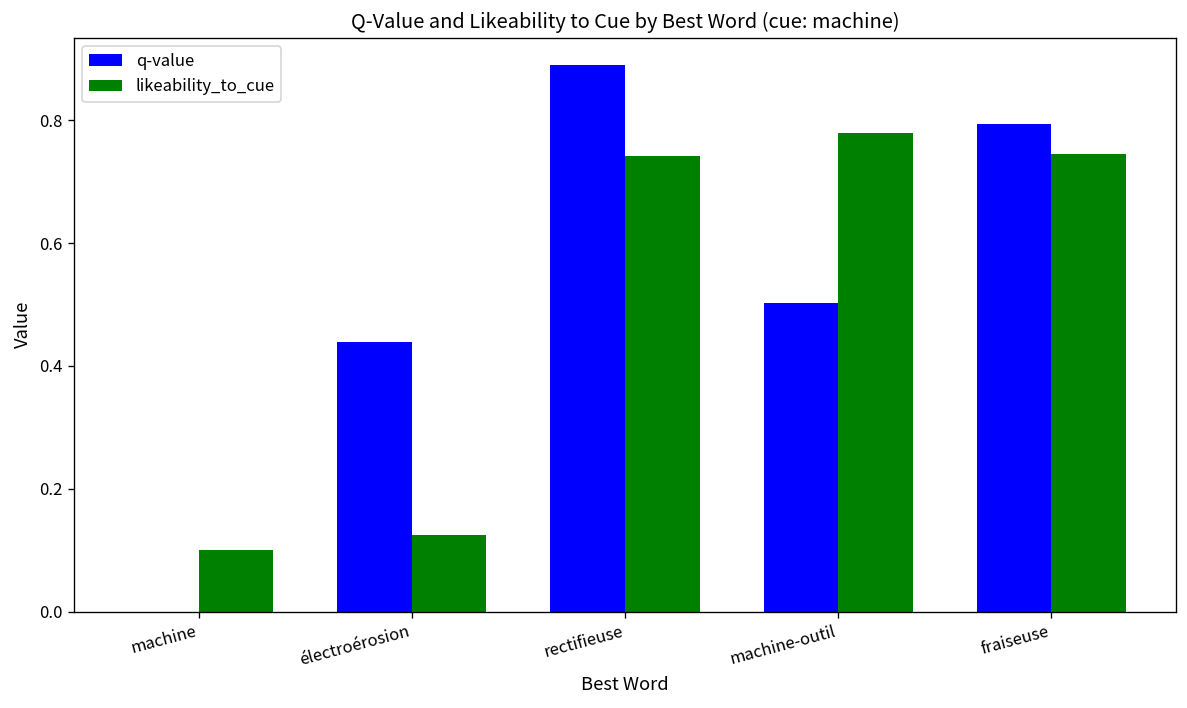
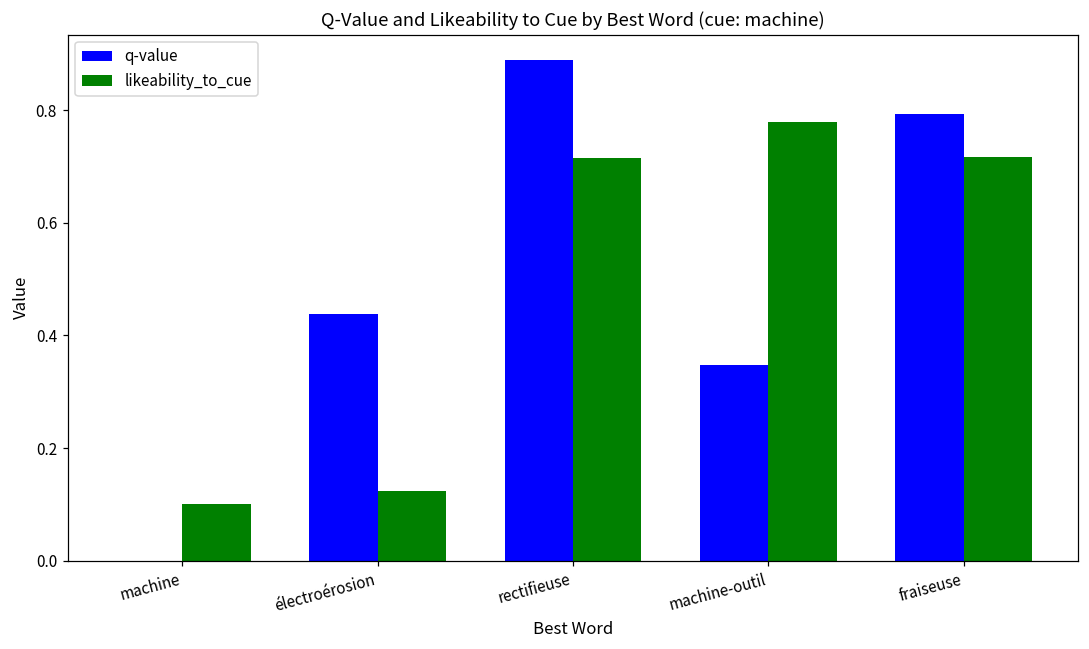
likeability_to_cue, rectifieuse: 0.74 -> 0.72
q-value, machine-outil: 0.50 -> 0.35
likeability_to_cue, fraiseuse: 0.74 -> 0.72
